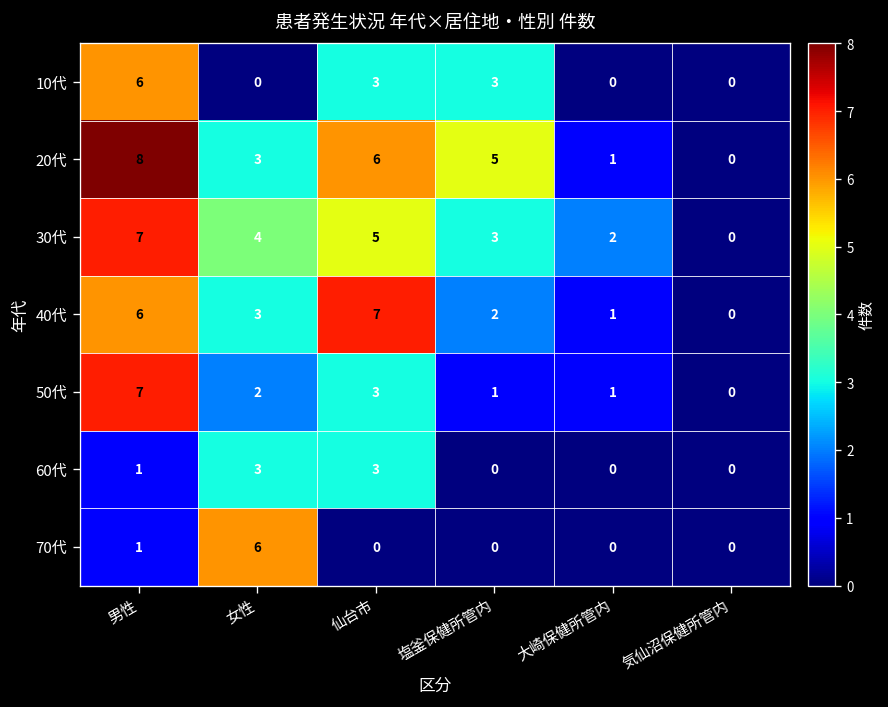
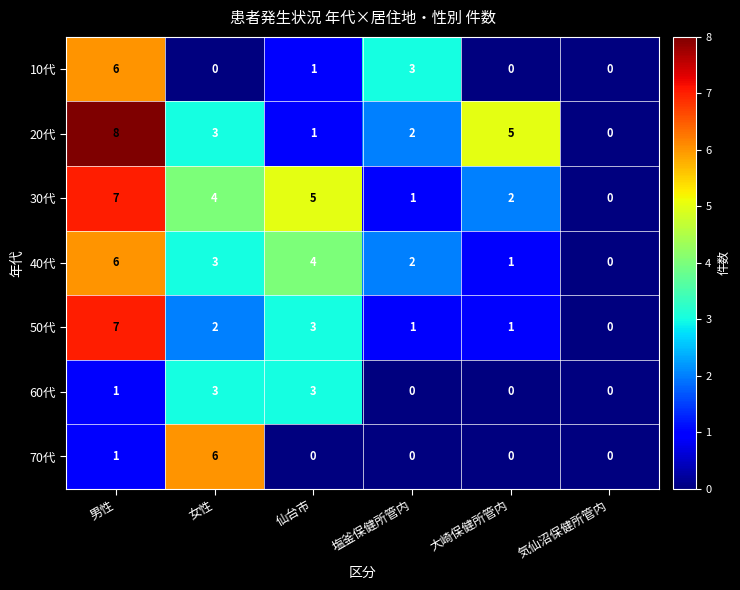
10代, 仙台市: 3 -> 1
20代, 仙台市: 6 -> 1
20代, 塩釜保健所管内: 5 -> 2
20代, 大崎保健所管内: 1 -> 5
30代, 塩釜保健所管内: 3 -> 1
40代, 仙台市: 7 -> 4
